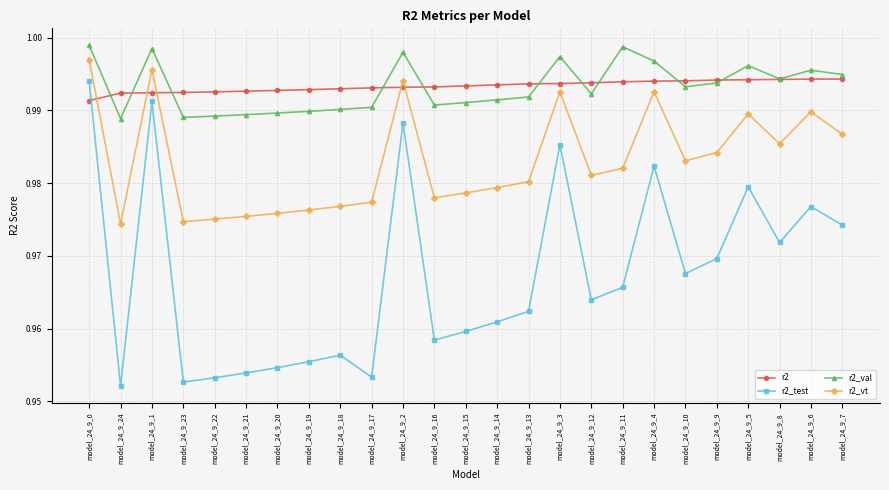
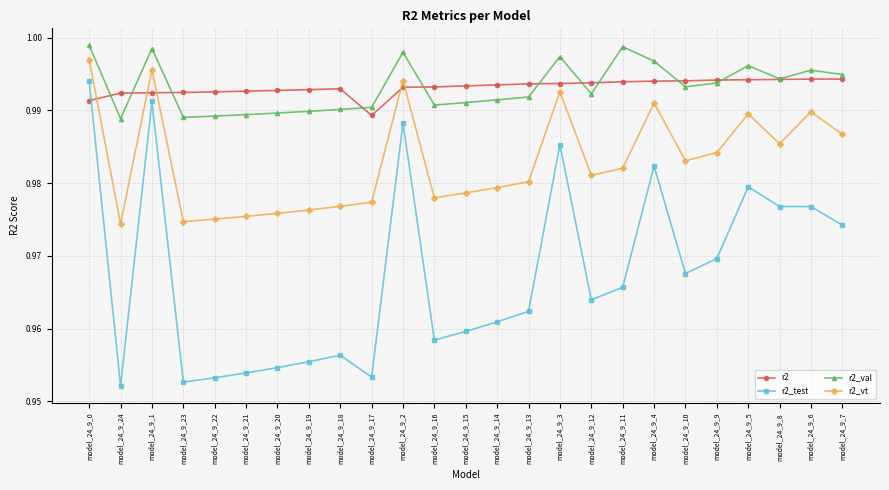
r2, model_24_9_17: 0.993 -> 0.989
r2_vt, model_24_9_4: 0.993 -> 0.991
r2_test, model_24_9_8: 0.972 -> 0.977
